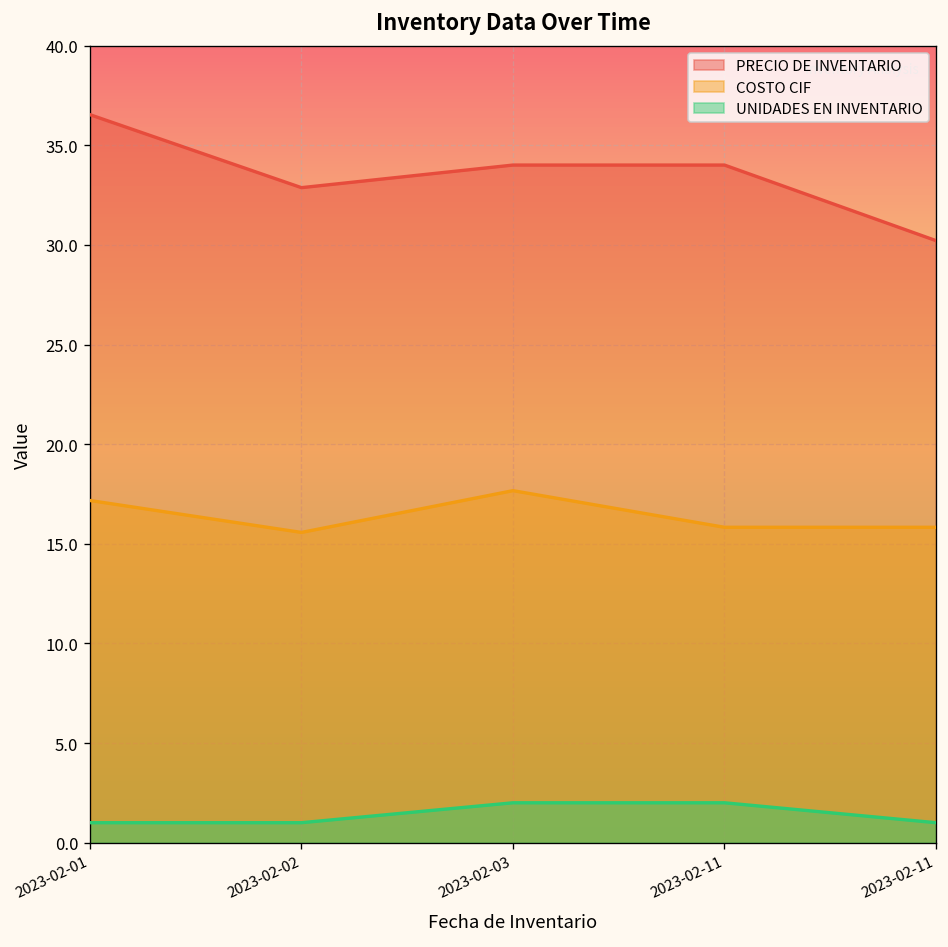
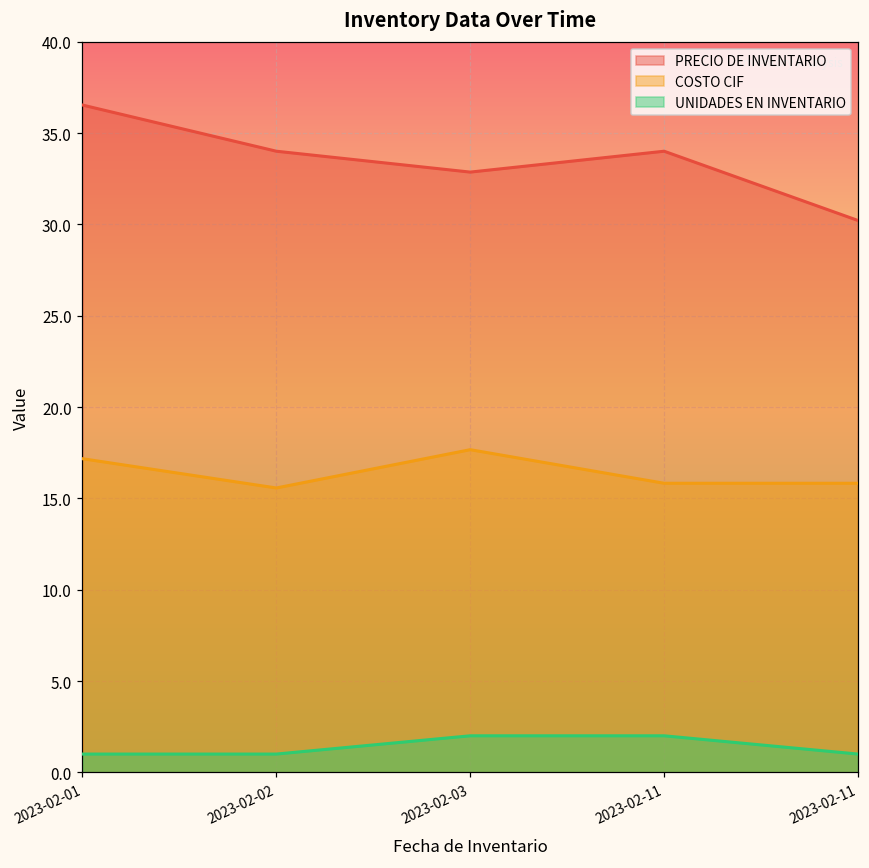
PRECIO DE INVENTARIO, 2023-02-02: 32.9 -> 34.0
PRECIO DE INVENTARIO, 2023-02-03: 34.0 -> 32.9
